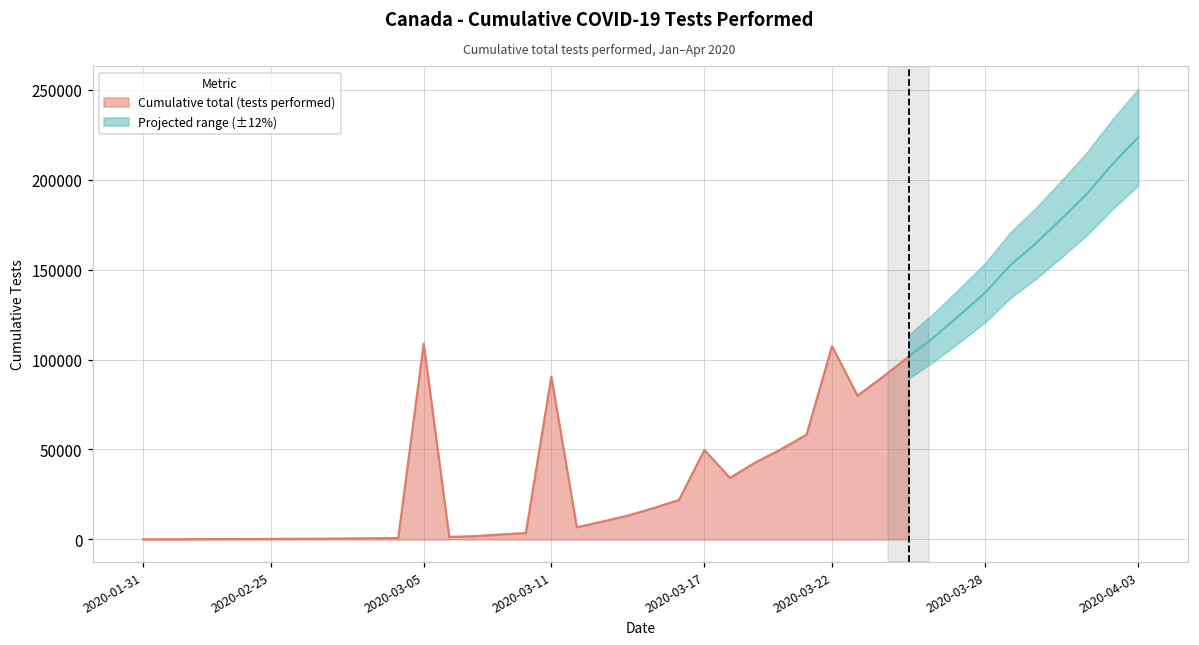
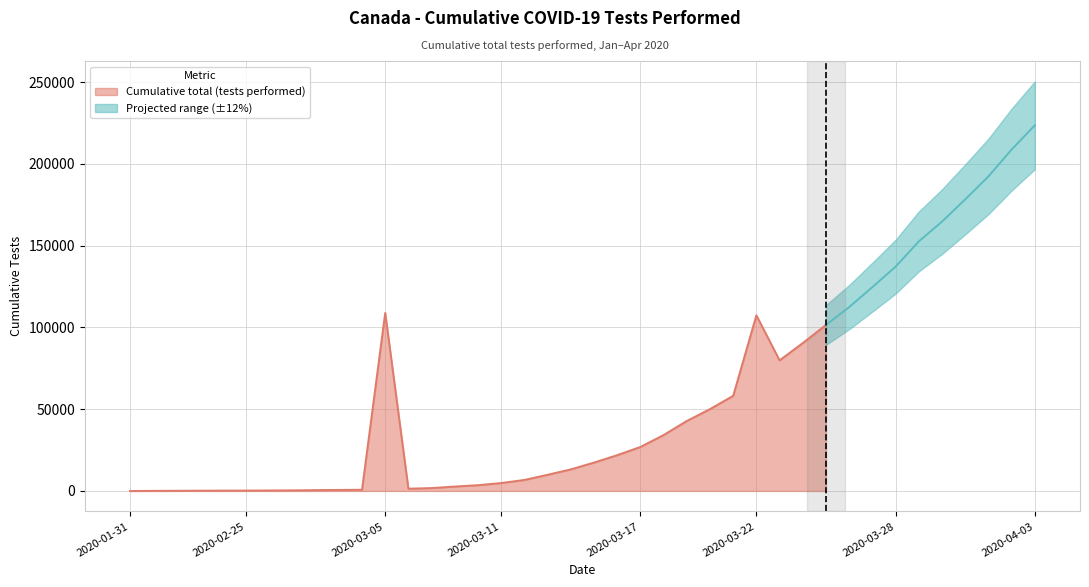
Cumulative total (tests performed), 2020-03-11: 91000 -> 5000
Cumulative total (tests performed), 2020-03-17: 50000 -> 27000
